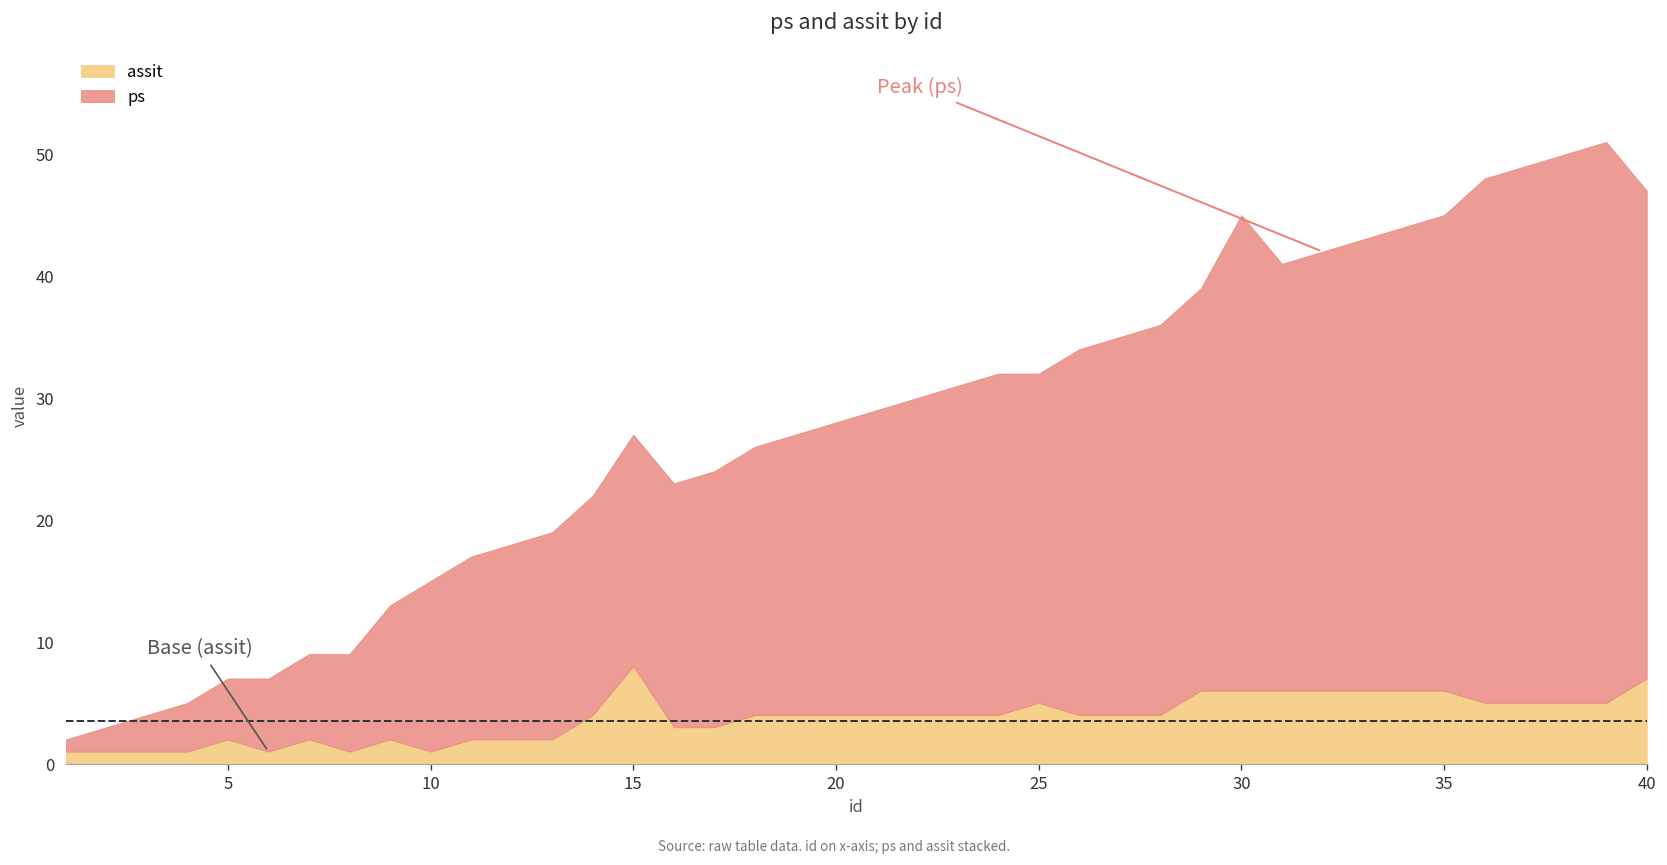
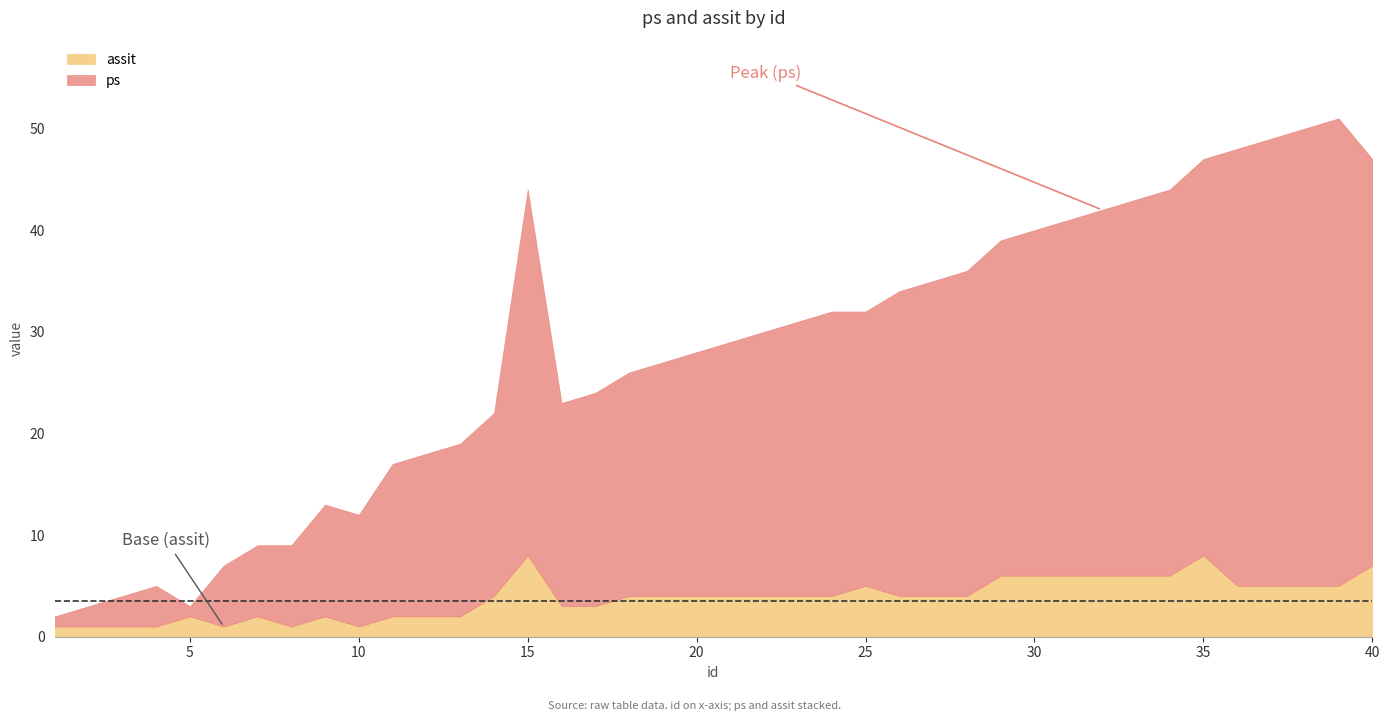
ps, 5: 5 -> 1
ps, 10: 14 -> 11
ps, 15: 19 -> 36
ps, 30: 39 -> 34
assit, 35: 6 -> 8
